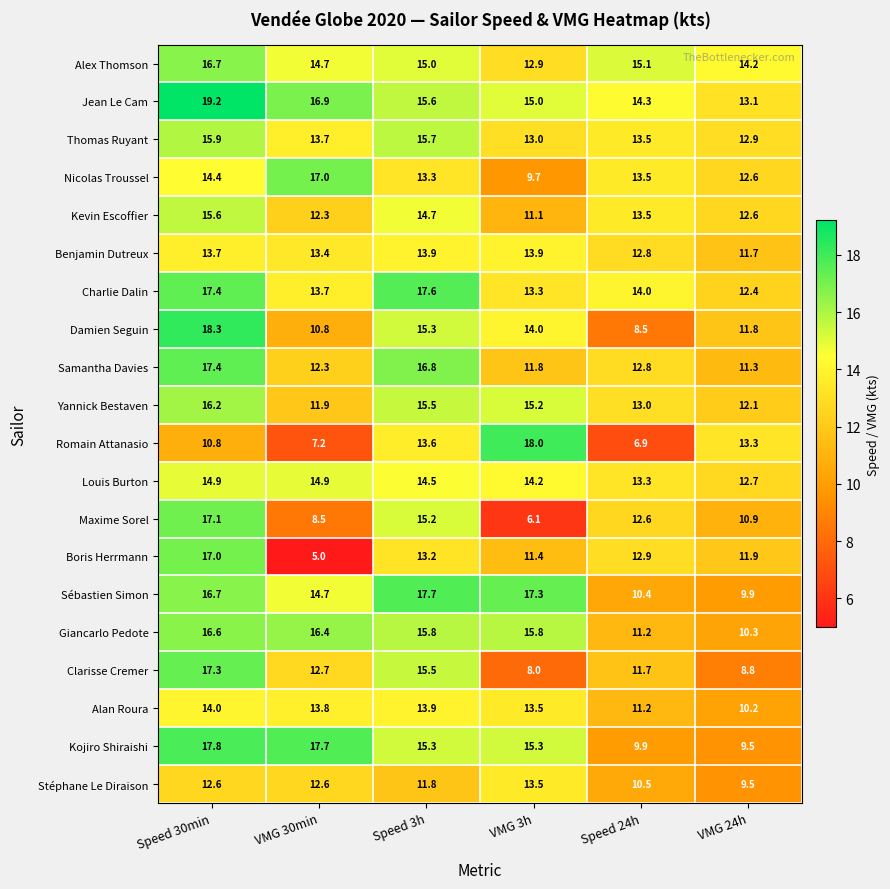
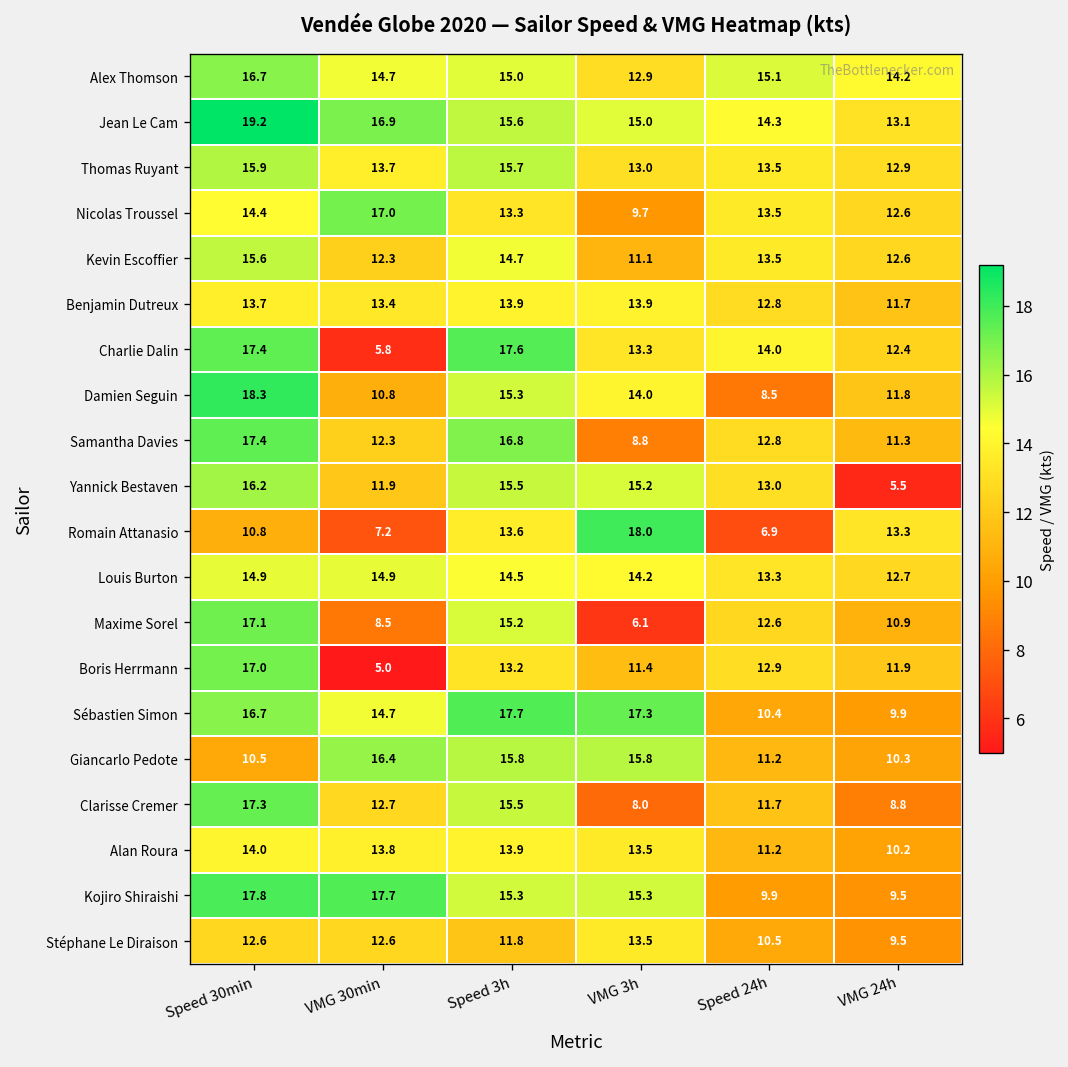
Charlie Dalin, VMG 30min: 13.7 -> 5.8
Samantha Davies, VMG 3h: 11.8 -> 8.8
Yannick Bestaven, VMG 24h: 12.1 -> 5.5
Giancarlo Pedote, Speed 30min: 16.6 -> 10.5
